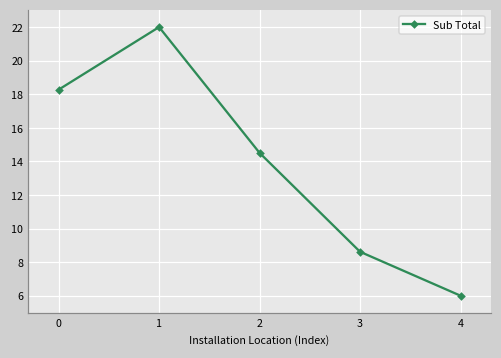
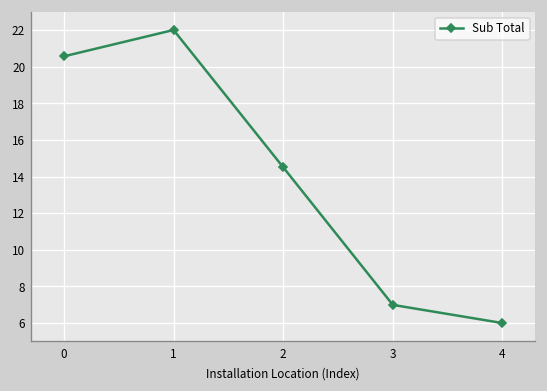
0: 18.3 -> 20.6
3: 8.6 -> 7.0
